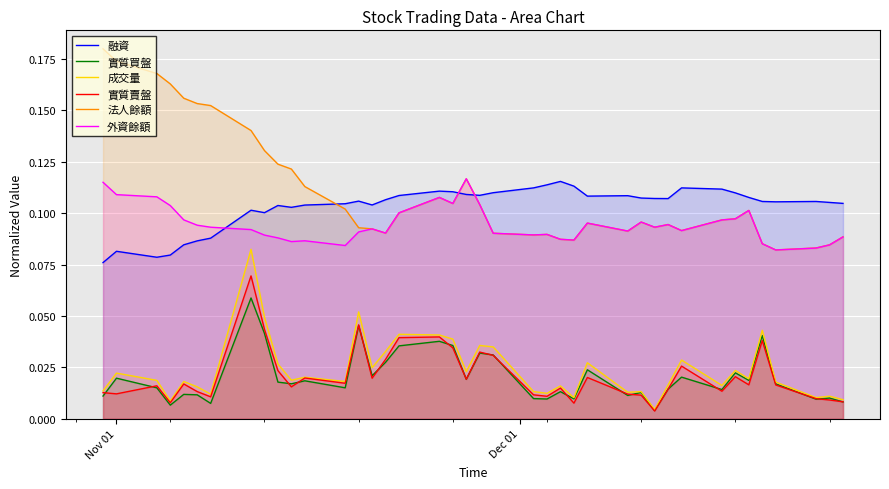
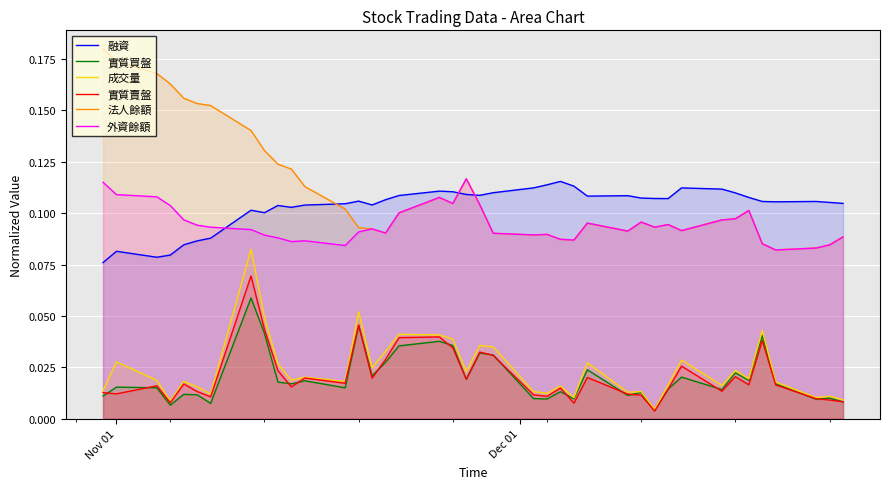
實質買盤, Nov 01: 0.020 -> 0.015
成交量, Nov 01: 0.022 -> 0.028
